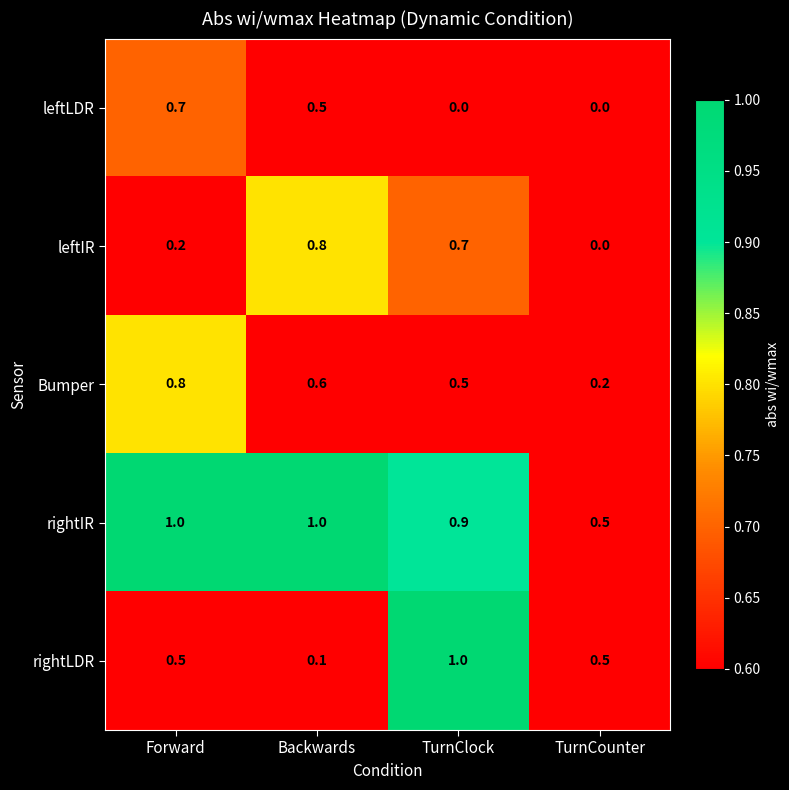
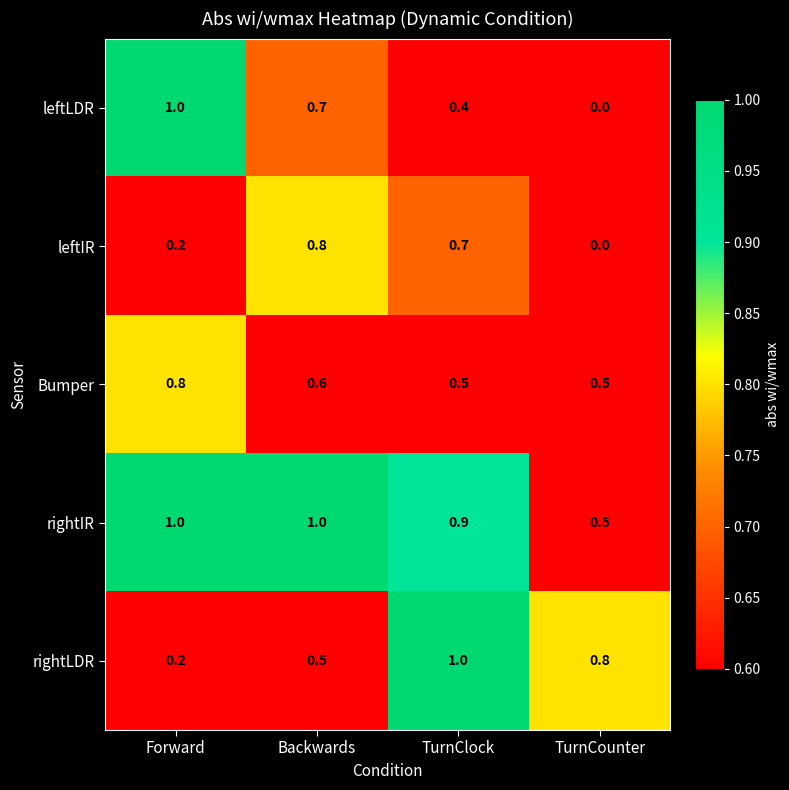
leftLDR, Forward: 0.7 -> 1.0
leftLDR, Backwards: 0.5 -> 0.7
leftLDR, TurnClock: 0.0 -> 0.4
Bumper, TurnCounter: 0.2 -> 0.5
rightLDR, Forward: 0.5 -> 0.2
rightLDR, Backwards: 0.1 -> 0.5
rightLDR, TurnCounter: 0.5 -> 0.8
